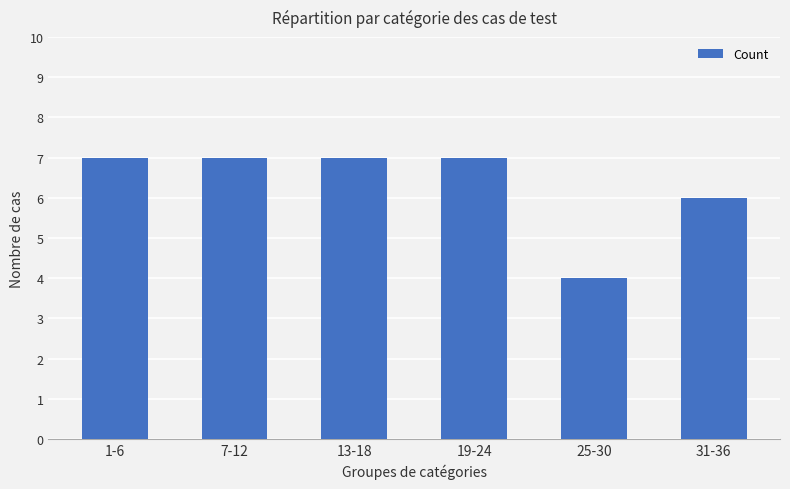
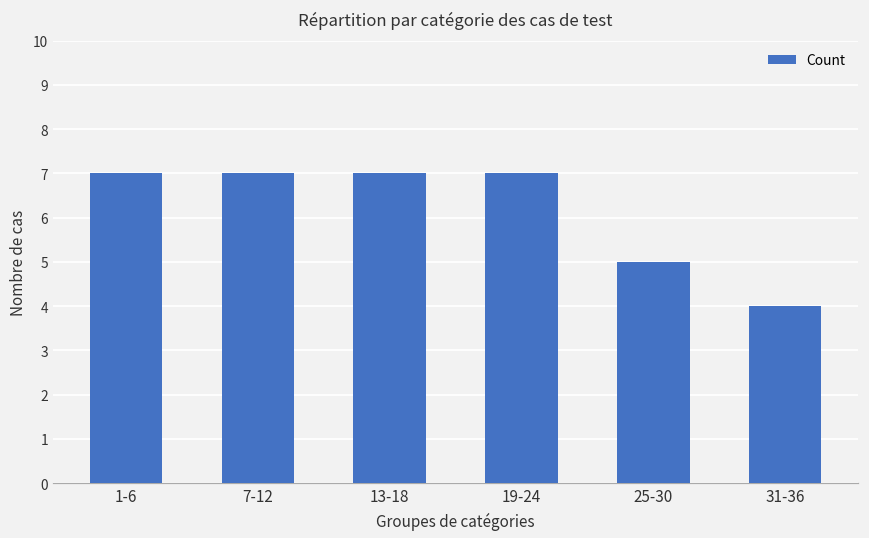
25-30: 4 -> 5
31-36: 6 -> 4
